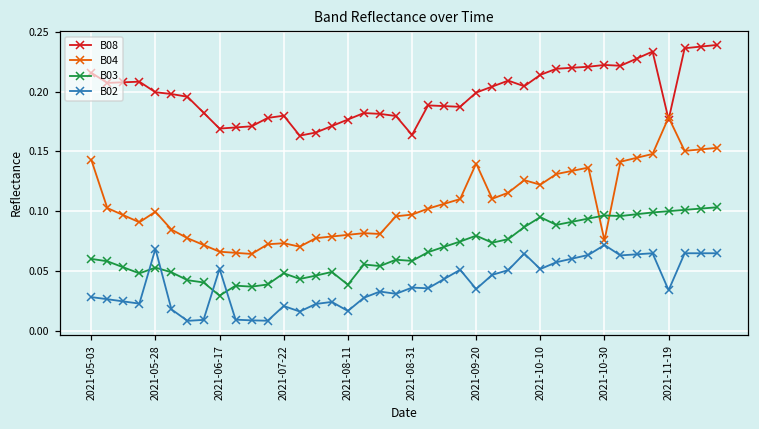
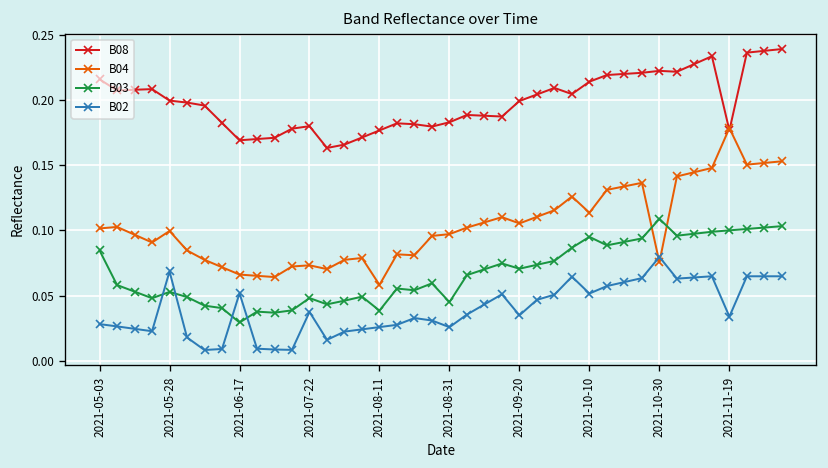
B04, 2021-05-03: 0.143 -> 0.101
B03, 2021-05-03: 0.060 -> 0.085
B02, 2021-07-22: 0.021 -> 0.038
B04, 2021-08-11: 0.080 -> 0.058
B02, 2021-08-11: 0.017 -> 0.026
B08, 2021-08-31: 0.164 -> 0.183
B03, 2021-08-31: 0.058 -> 0.045
B02, 2021-08-31: 0.036 -> 0.026
B04, 2021-09-20: 0.140 -> 0.105
B03, 2021-09-20: 0.080 -> 0.071
B04, 2021-10-10: 0.122 -> 0.114
B03, 2021-10-30: 0.096 -> 0.109
B02, 2021-10-30: 0.072 -> 0.080
